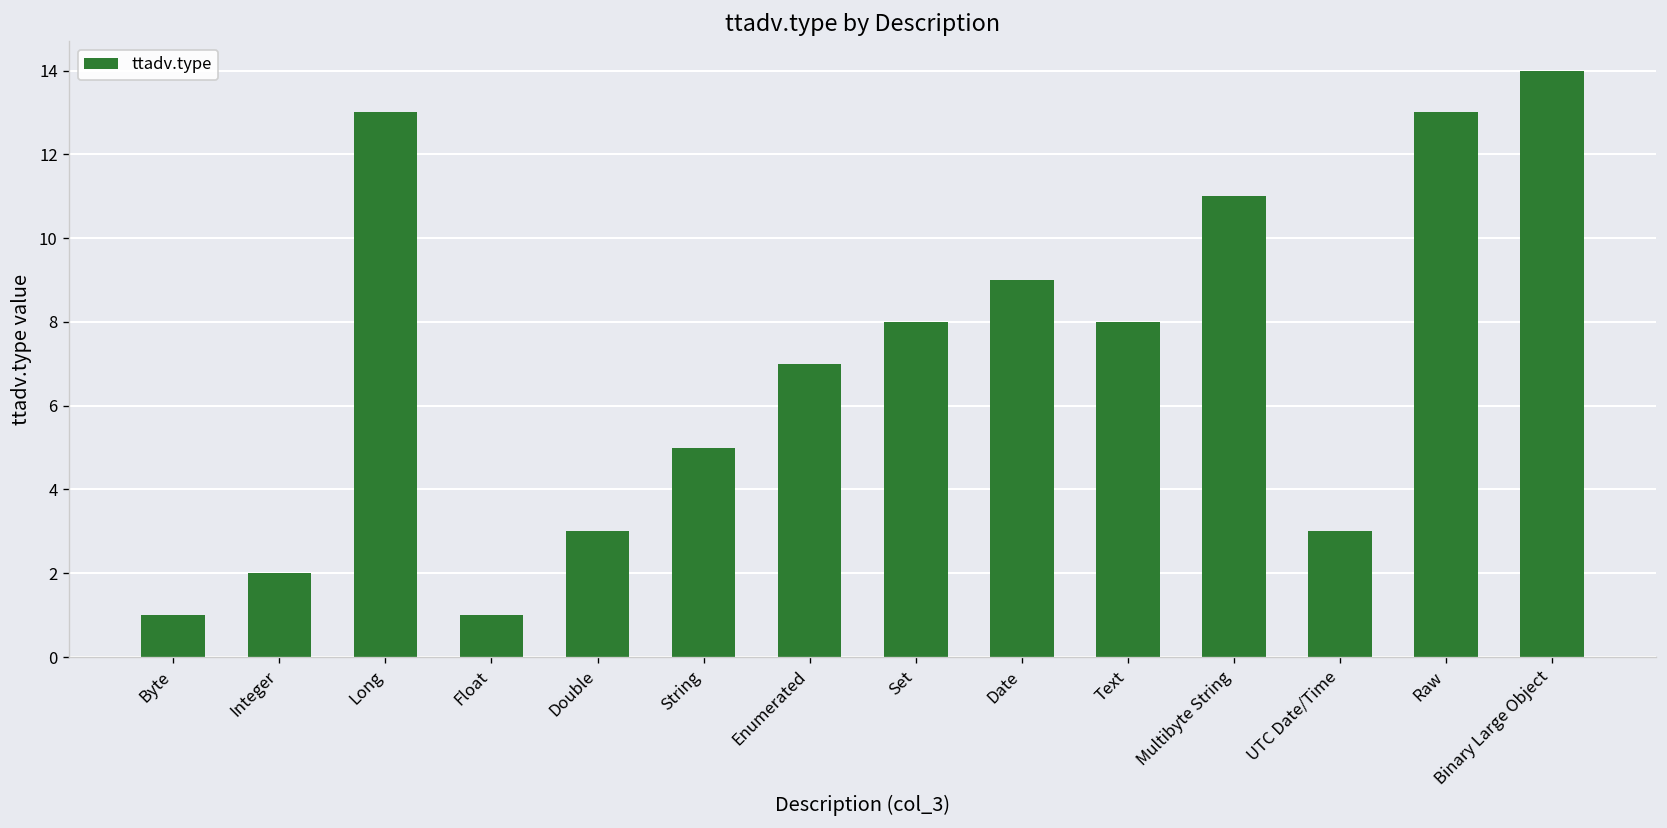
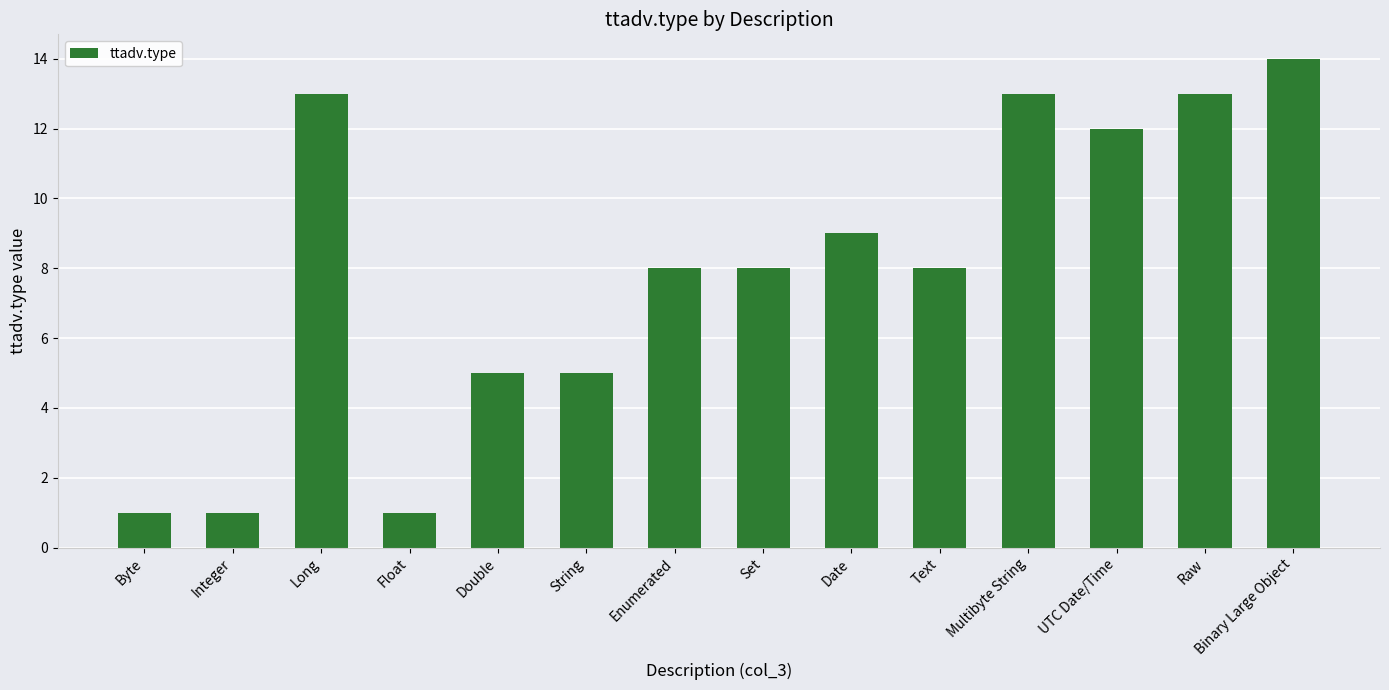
Integer: 2 -> 1
Double: 3 -> 5
Enumerated: 7 -> 8
Multibyte String: 11 -> 13
UTC Date/Time: 3 -> 12
